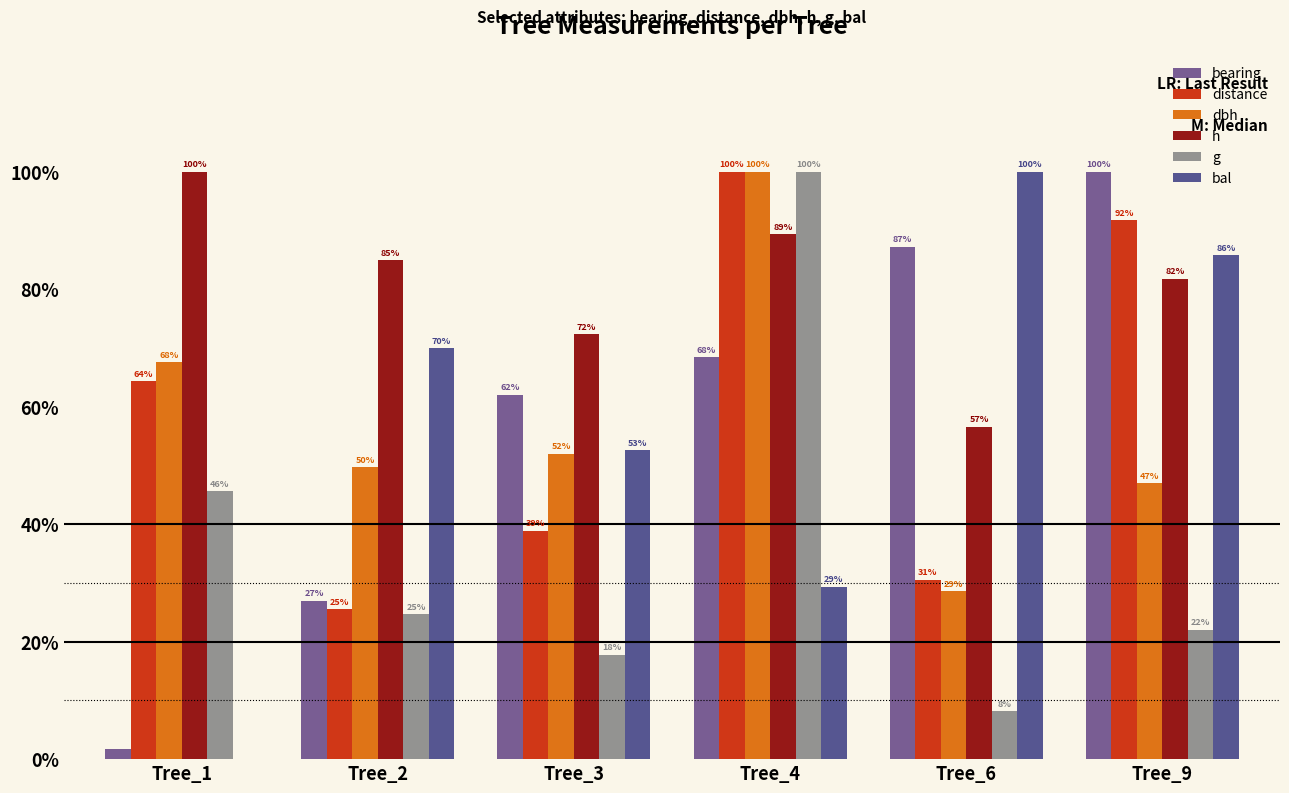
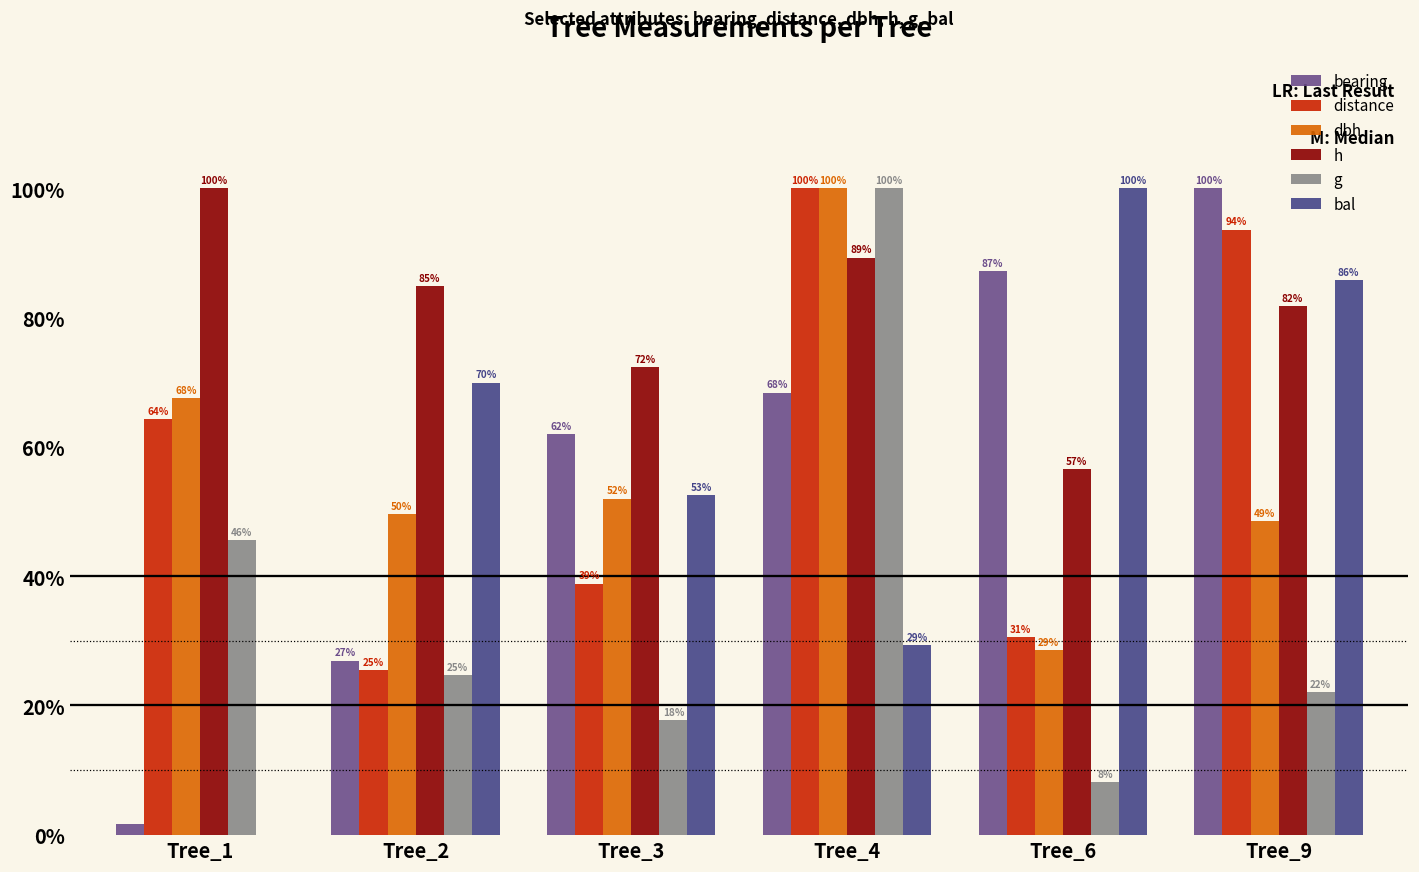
distance, Tree_9: 92% -> 94%
dbh, Tree_9: 47% -> 49%
